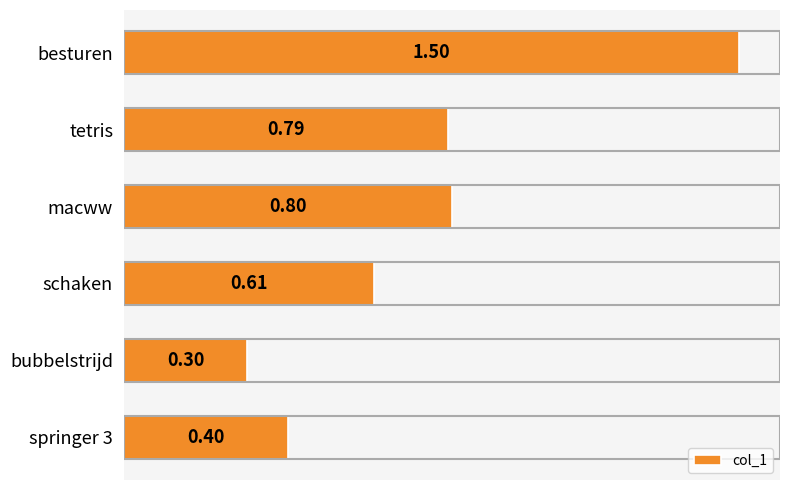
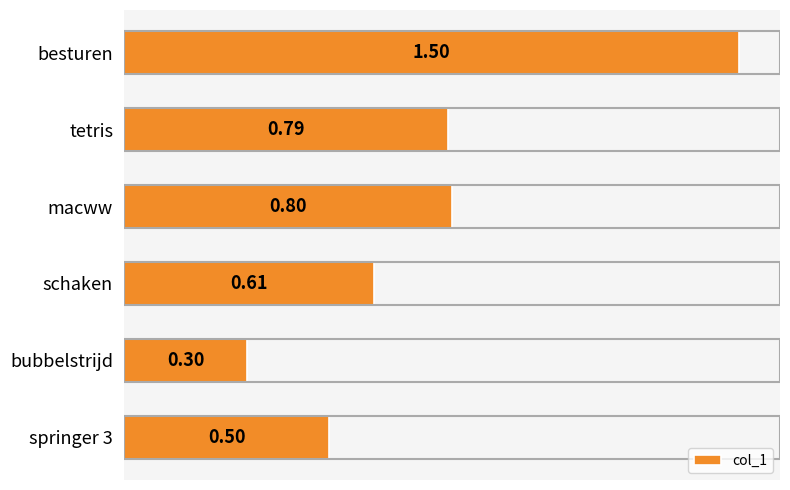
springer 3: 0.40 -> 0.50
